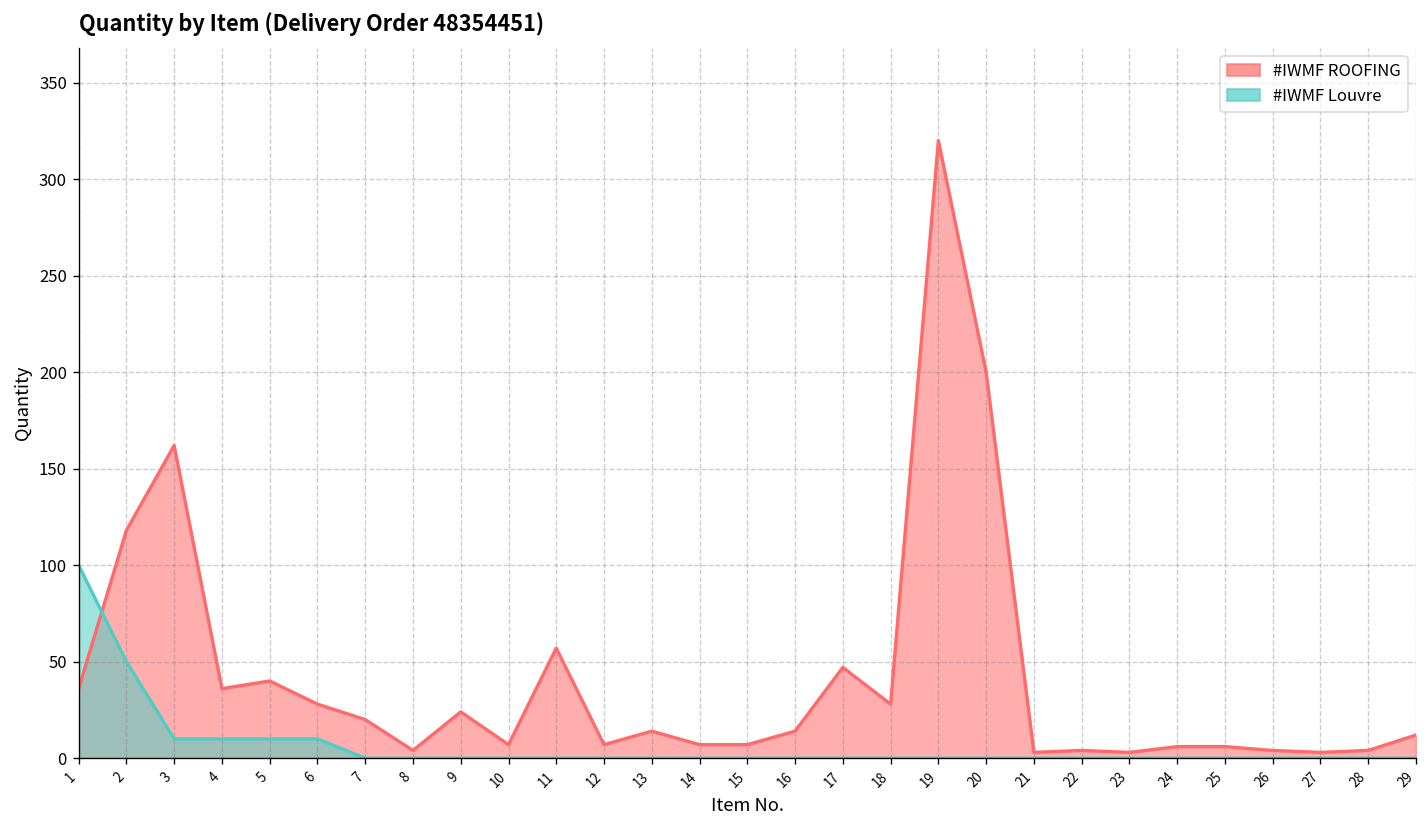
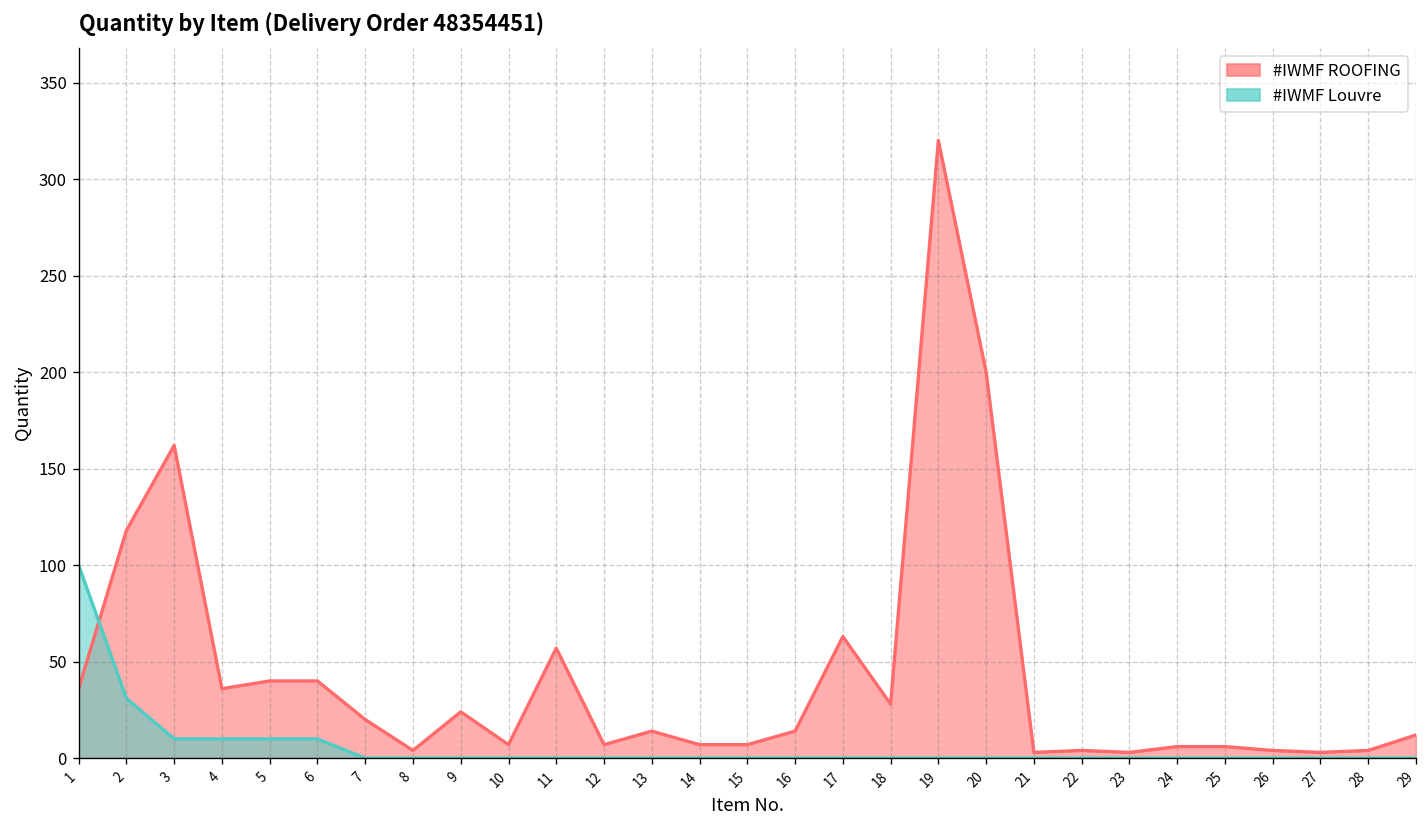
#IWMF Louvre, 2: 50 -> 31
#IWMF ROOFING, 6: 28 -> 40
#IWMF ROOFING, 17: 47 -> 63
